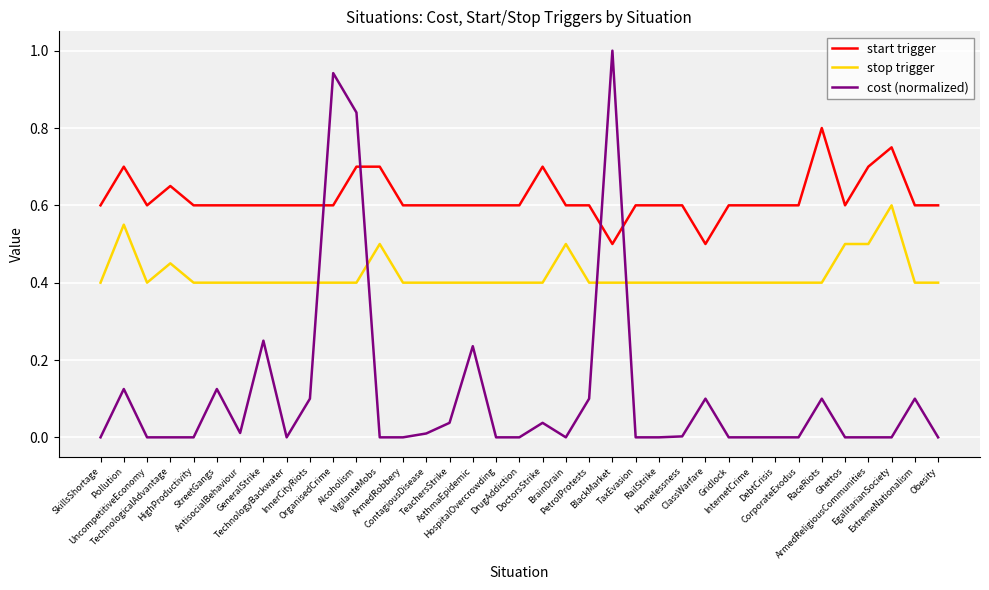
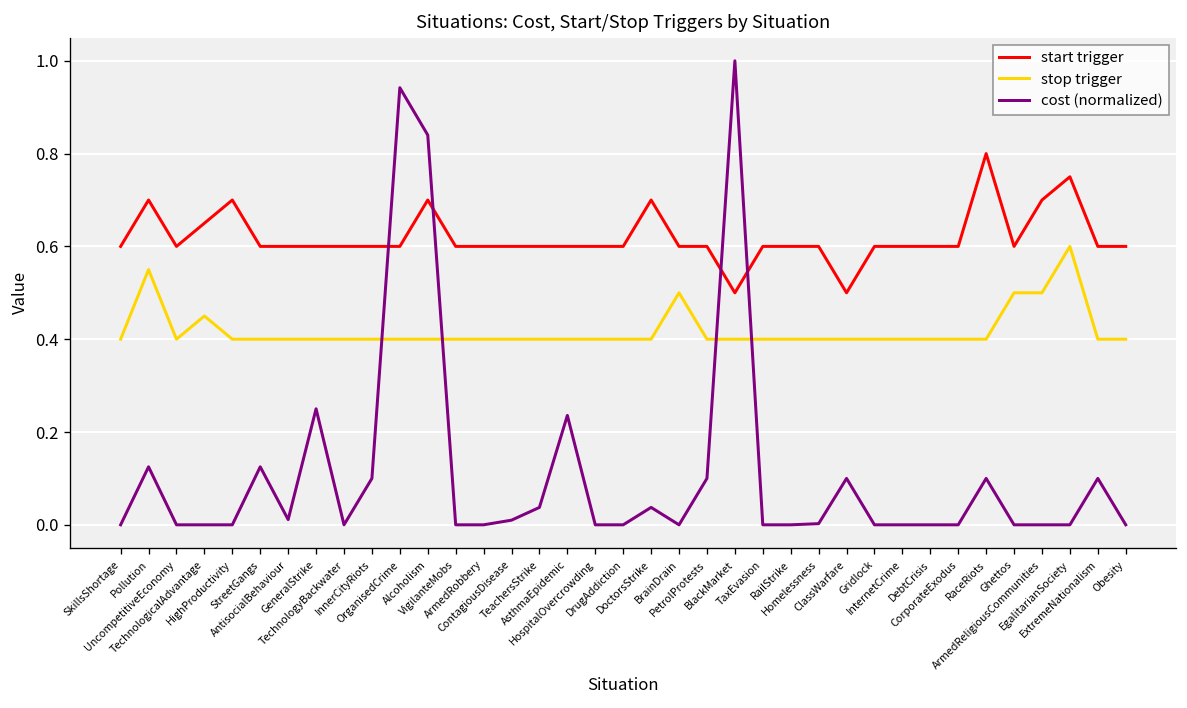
start trigger, HighProductivity: 0.6 -> 0.7
start trigger, VigilanteMobs: 0.7 -> 0.6
stop trigger, VigilanteMobs: 0.5 -> 0.4
